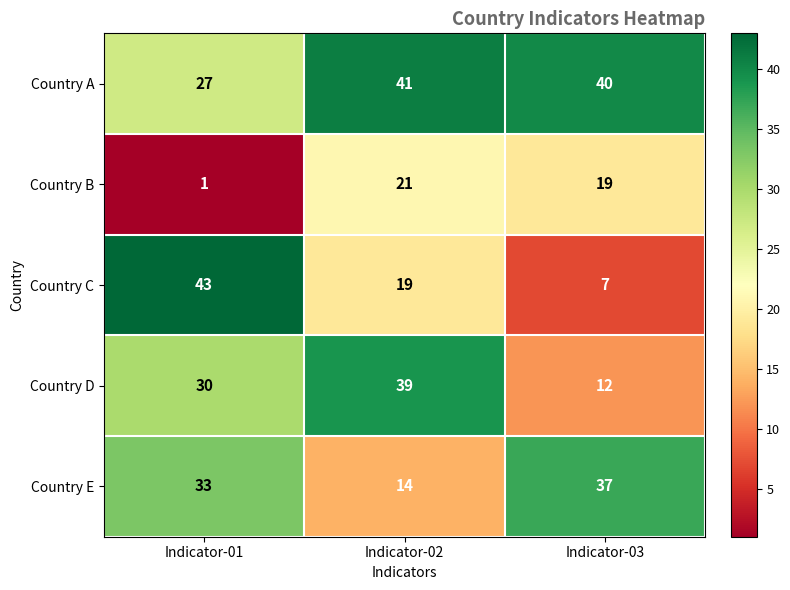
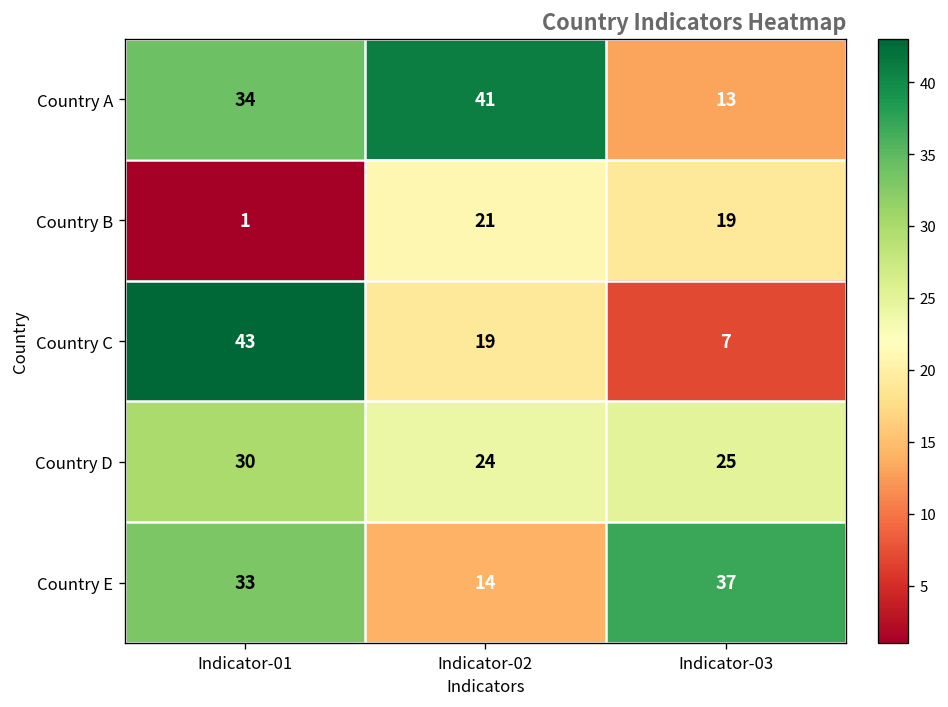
Country A, Indicator-01: 27 -> 34
Country A, Indicator-03: 40 -> 13
Country D, Indicator-02: 39 -> 24
Country D, Indicator-03: 12 -> 25
